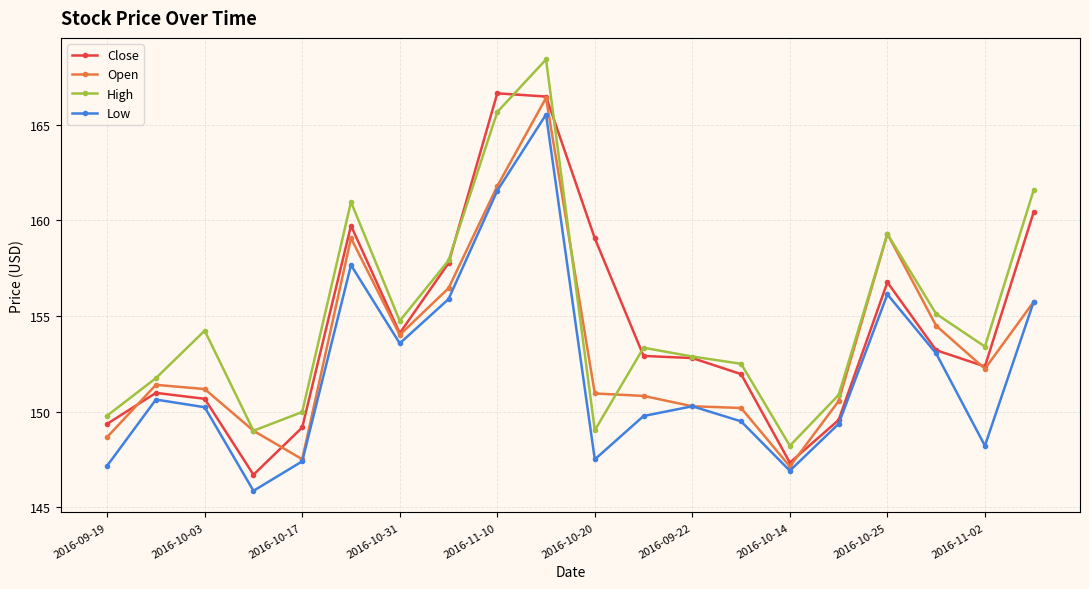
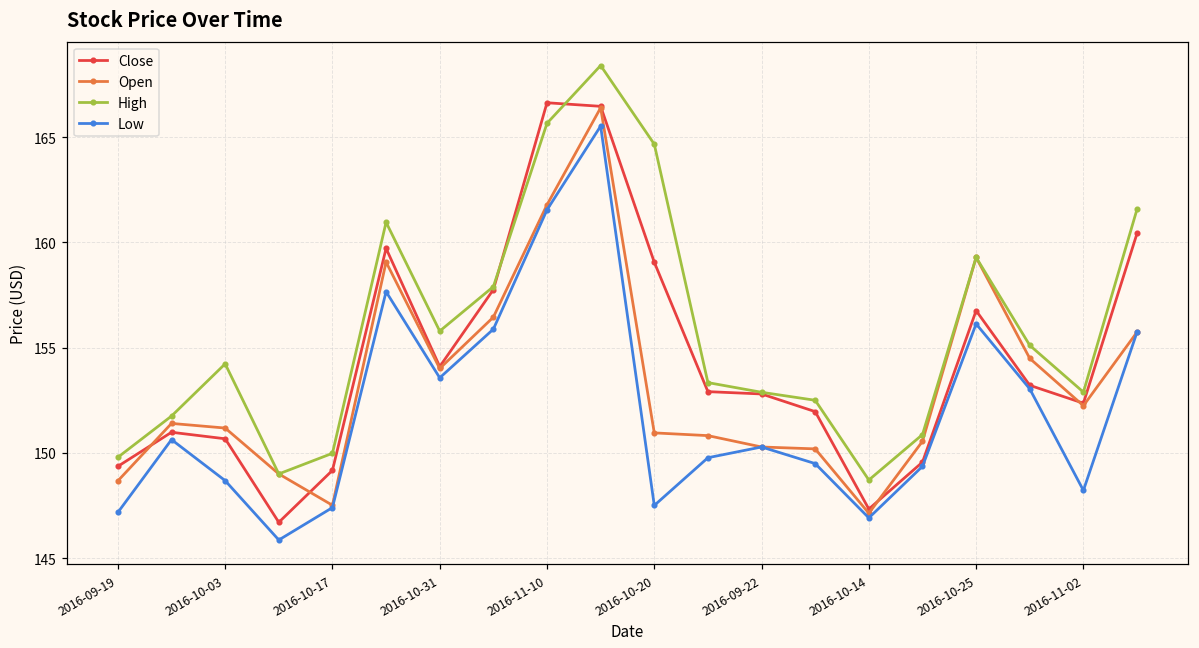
Low, 2016-10-03: 150.2 -> 148.7
High, 2016-10-31: 154.7 -> 155.8
High, 2016-10-20: 149.0 -> 164.7
High, 2016-10-14: 148.2 -> 148.7
High, 2016-11-02: 153.4 -> 152.9
